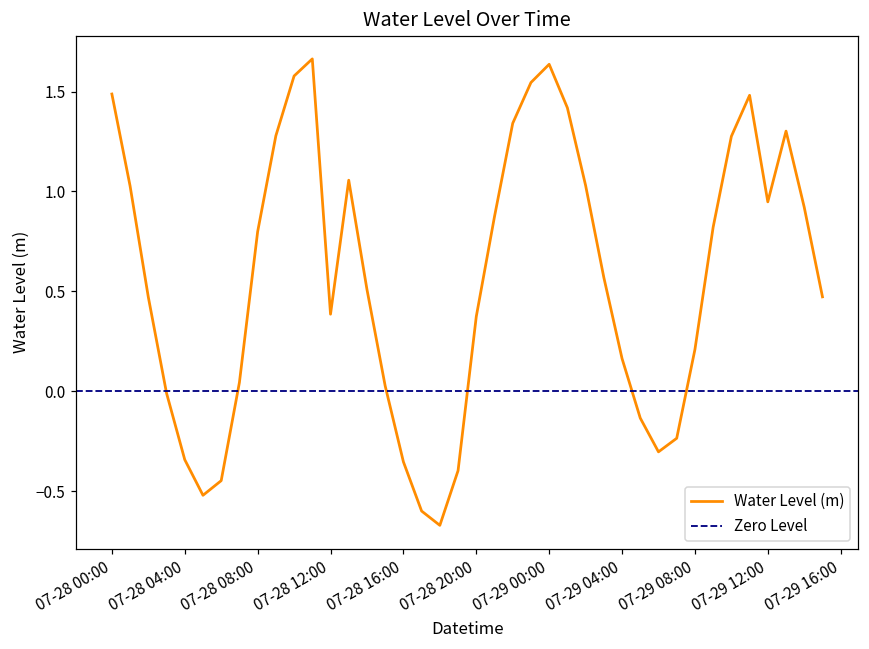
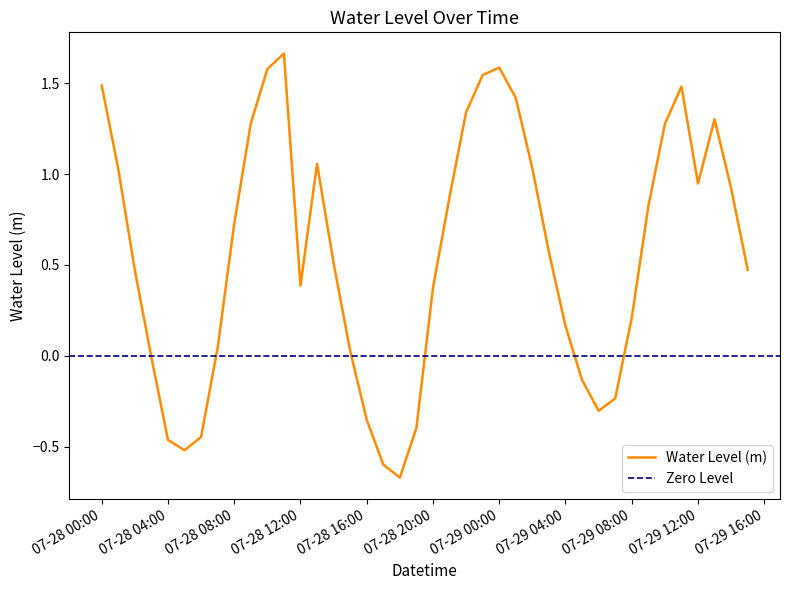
07-28 04:00: -0.34 -> -0.46
07-28 08:00: 0.80 -> 0.73
07-29 00:00: 1.64 -> 1.59
